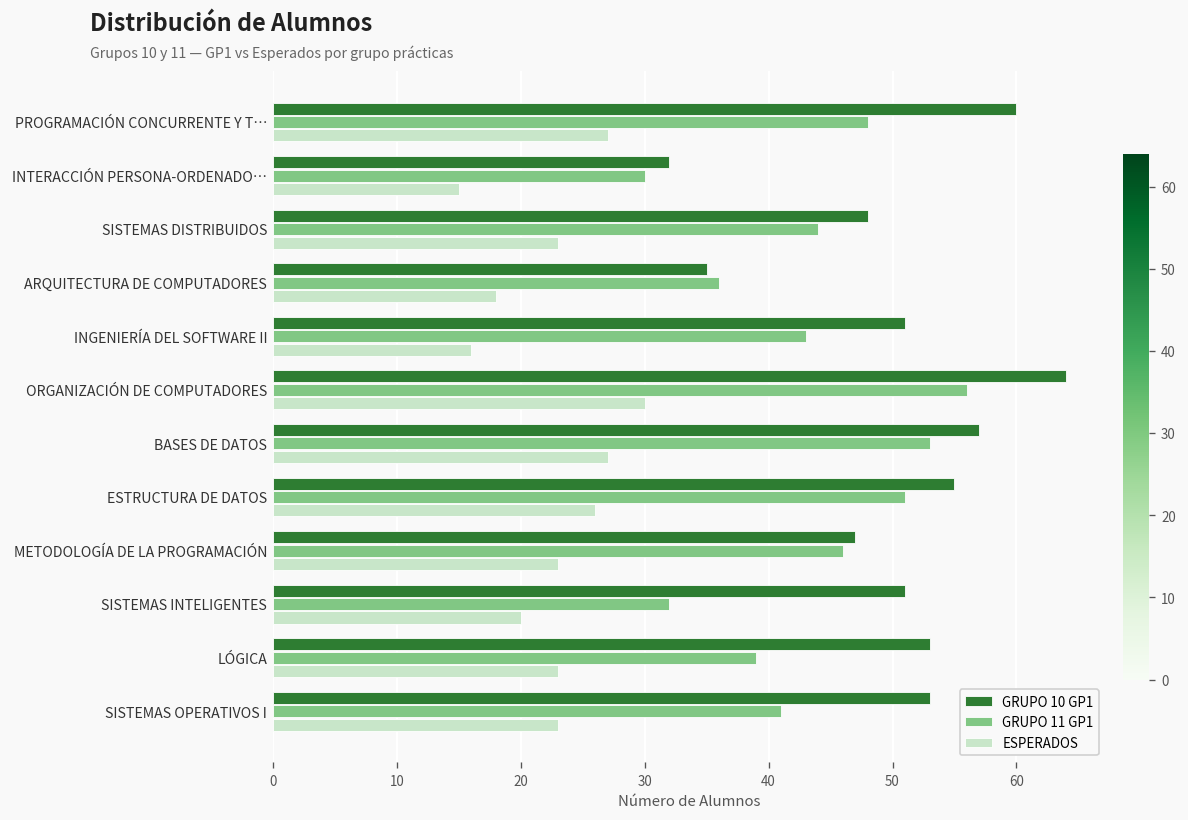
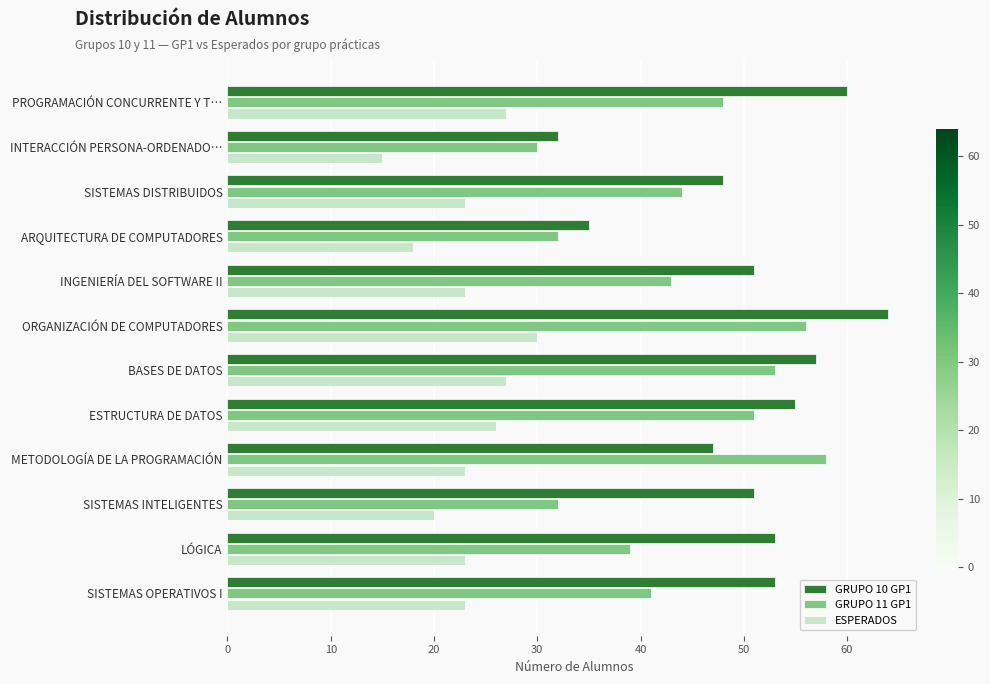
GRUPO 11 GP1, ARQUITECTURA DE COMPUTADORES: 36 -> 32
ESPERADOS, INGENIERÍA DEL SOFTWARE II: 16 -> 23
GRUPO 11 GP1, METODOLOGÍA DE LA PROGRAMACIÓN: 46 -> 58
